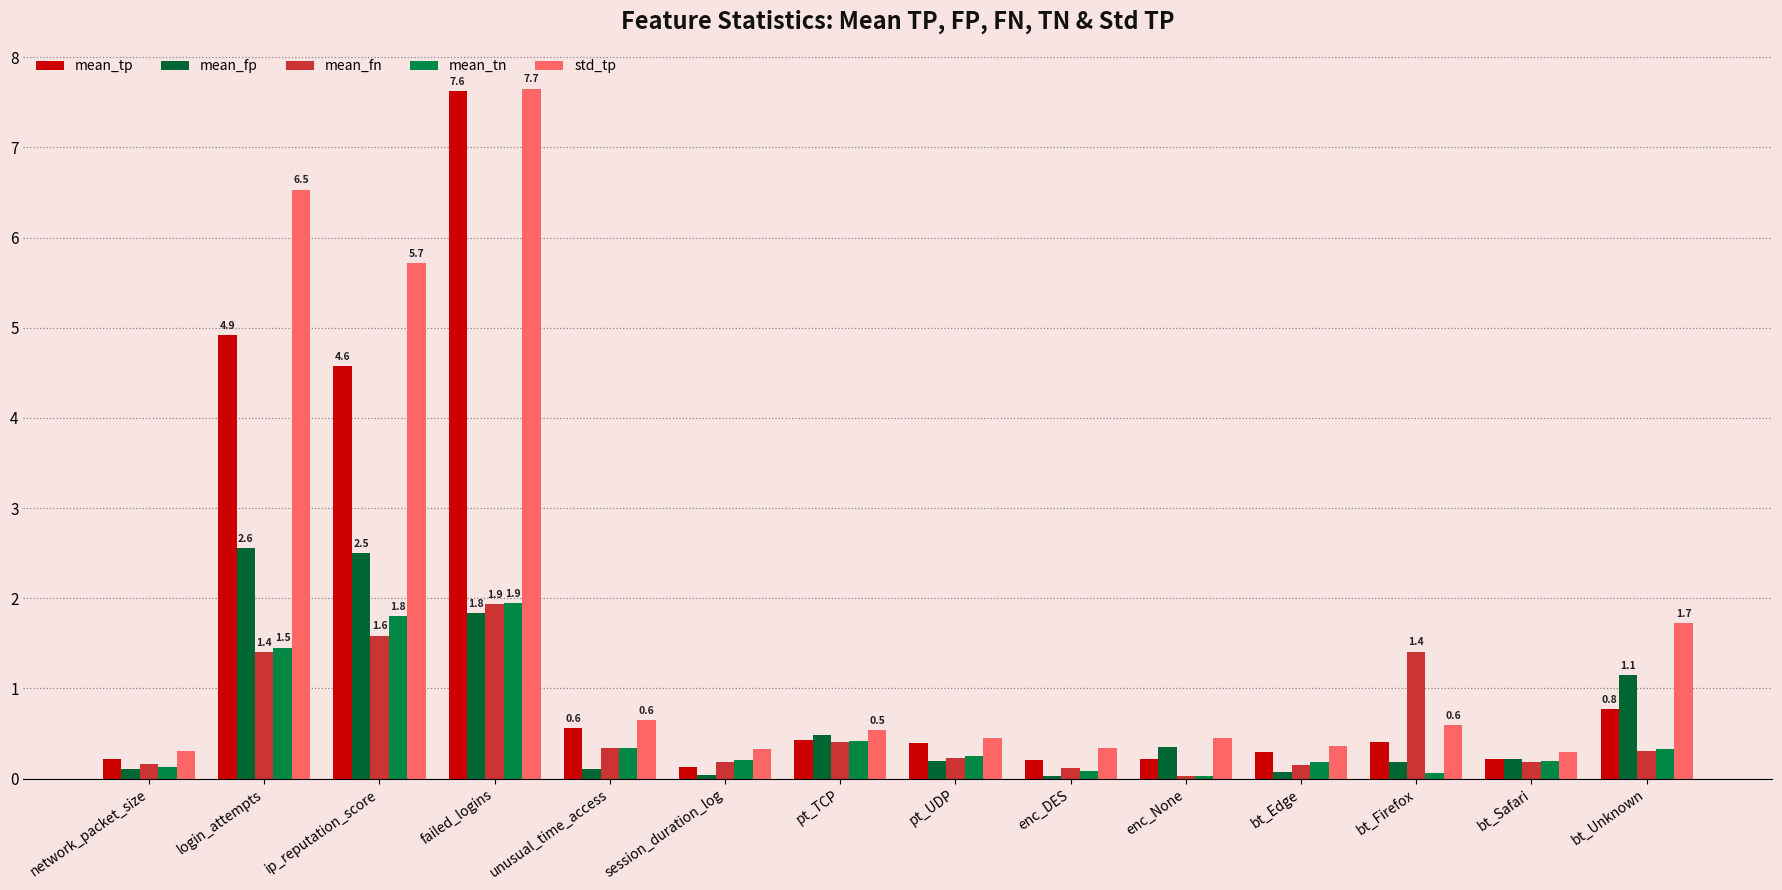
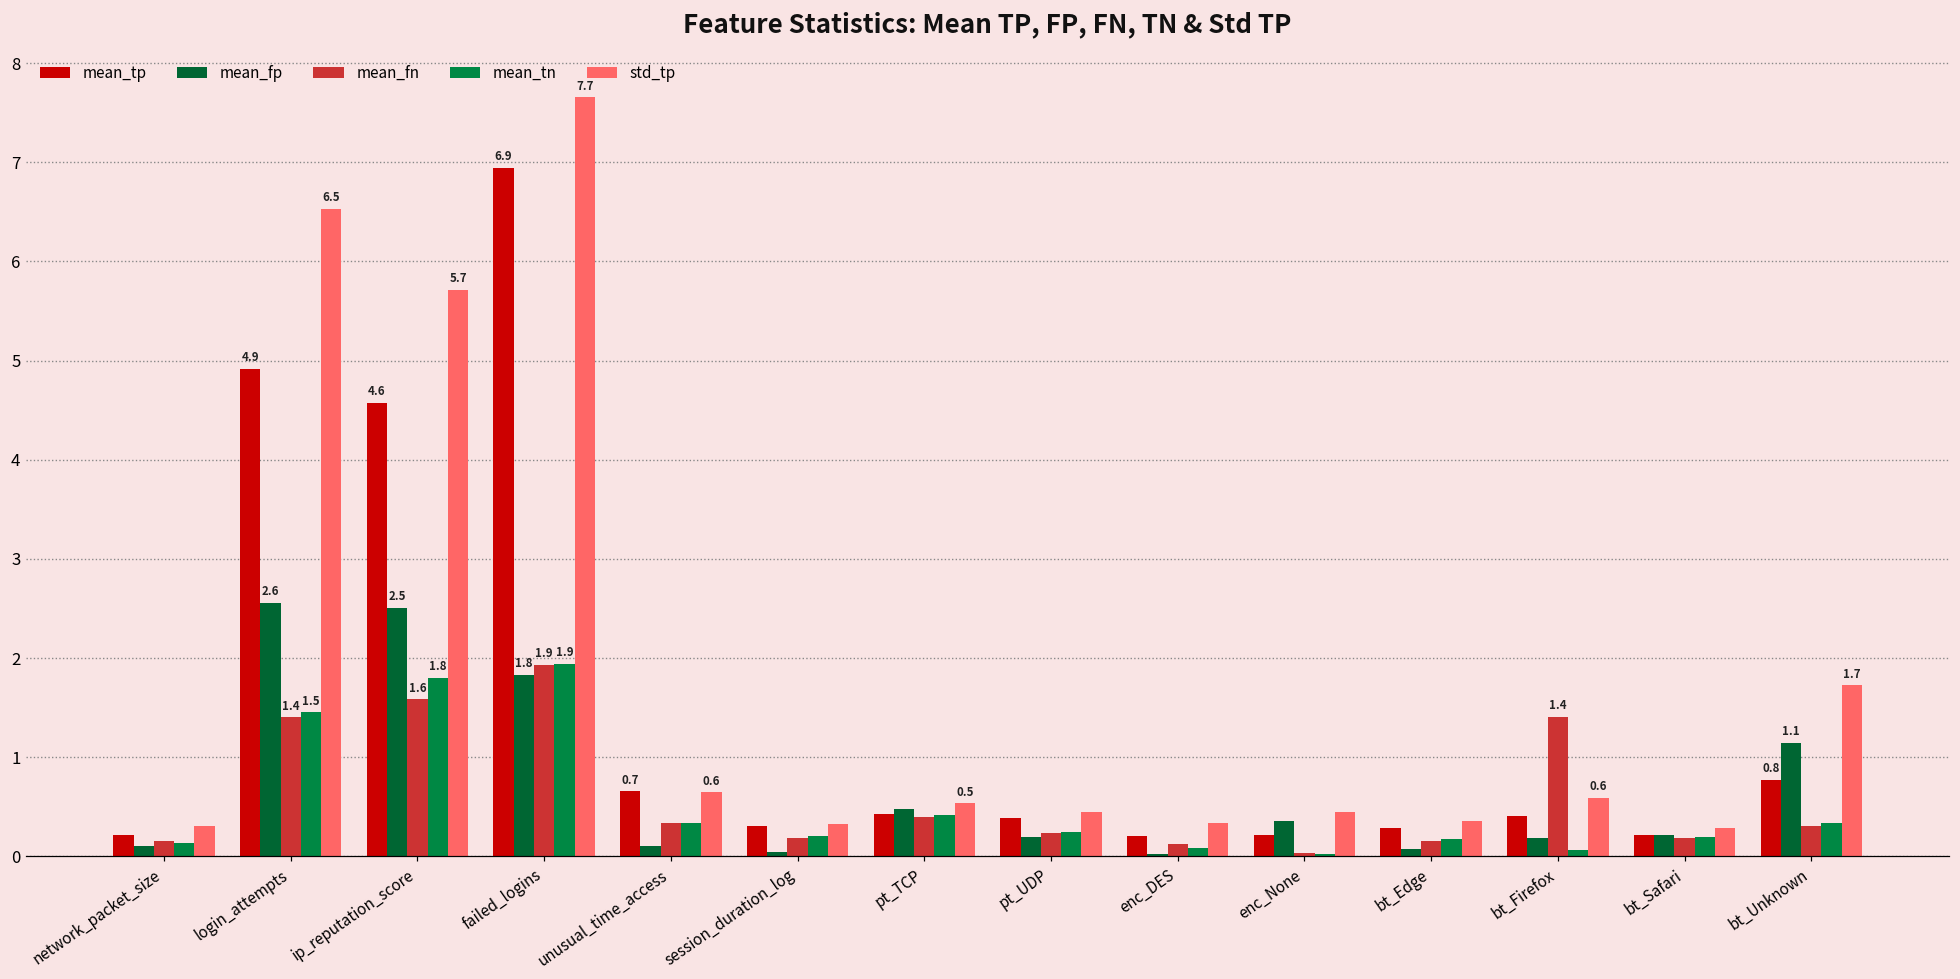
mean_tp, failed_logins: 7.6 -> 6.9
mean_tp, unusual_time_access: 0.6 -> 0.7
mean_tp, session_duration_log: 0.1 -> 0.3
